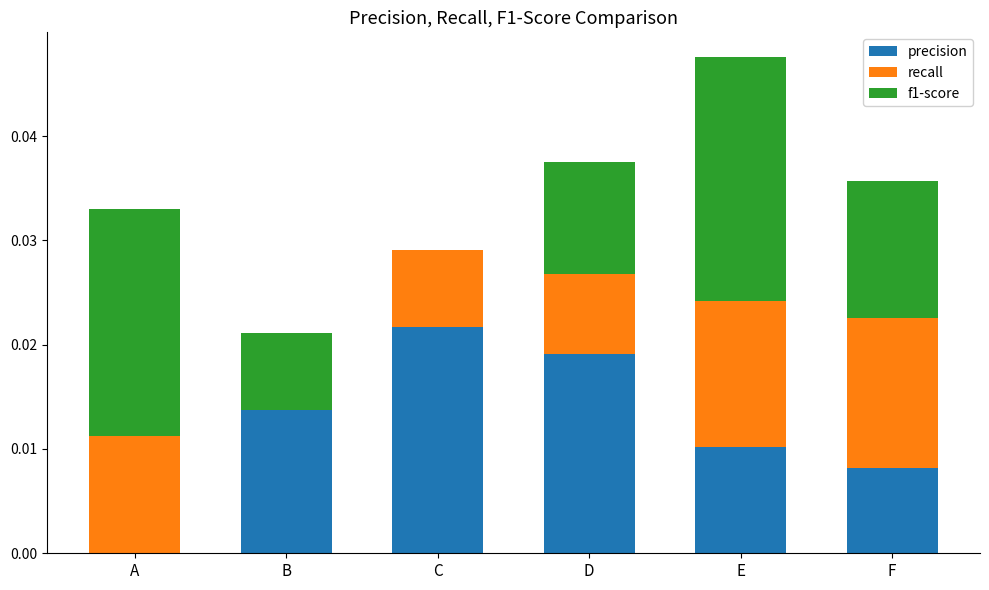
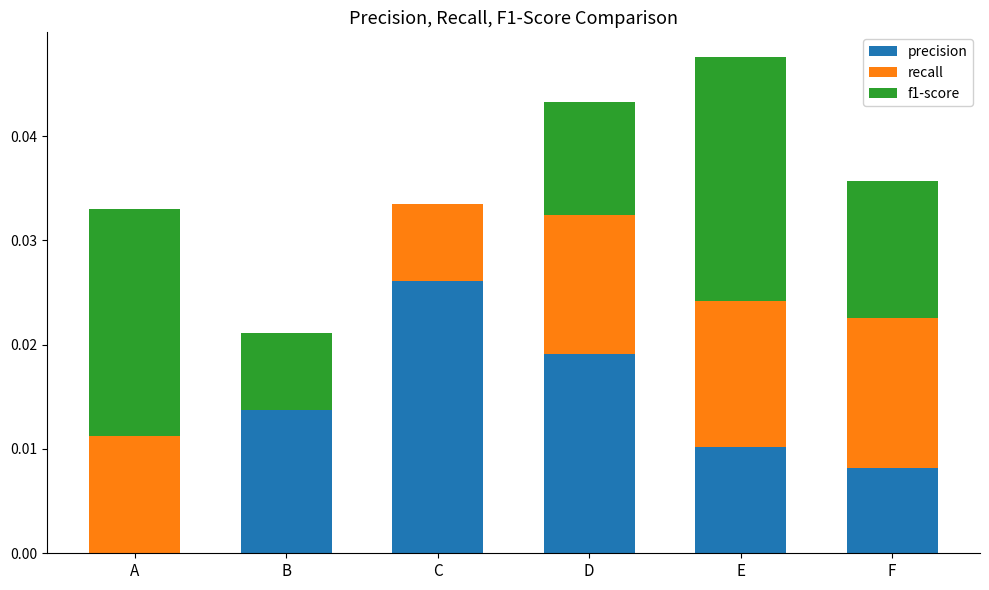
precision, C: 0.0217 -> 0.0261
recall, D: 0.0076 -> 0.0133
